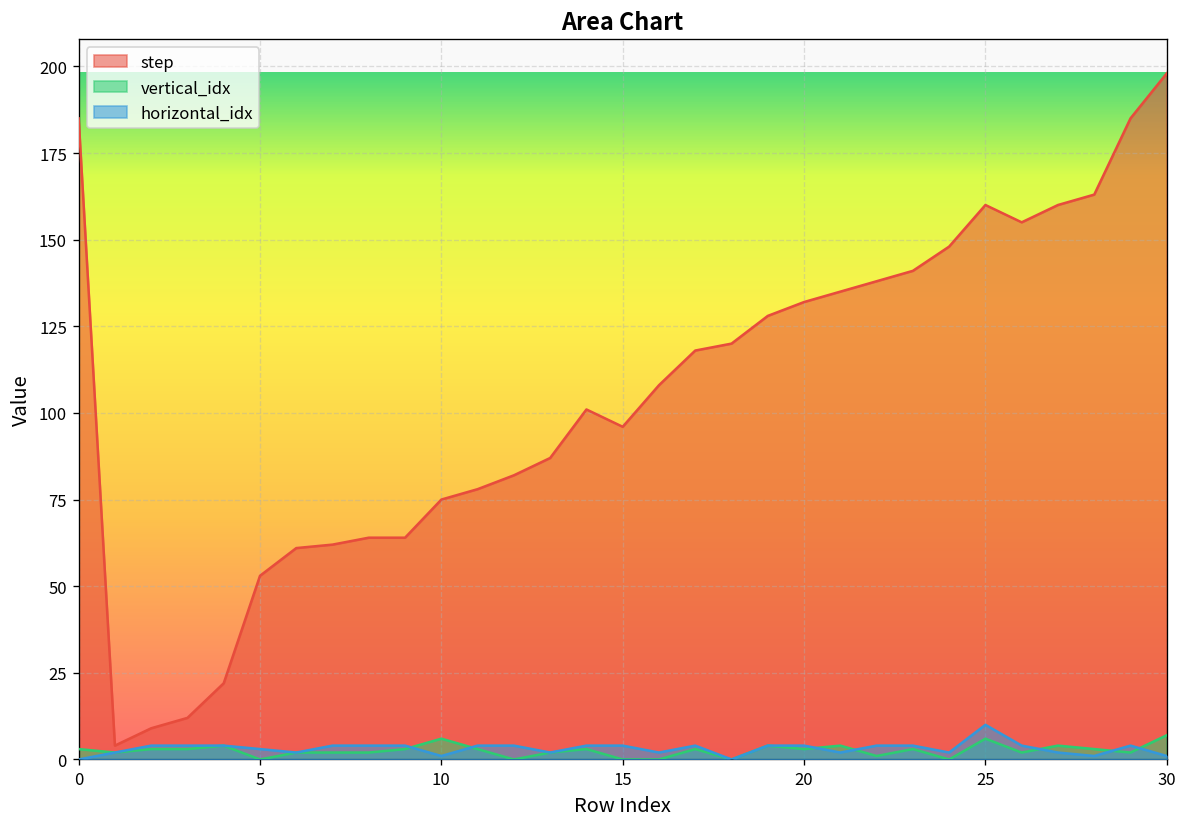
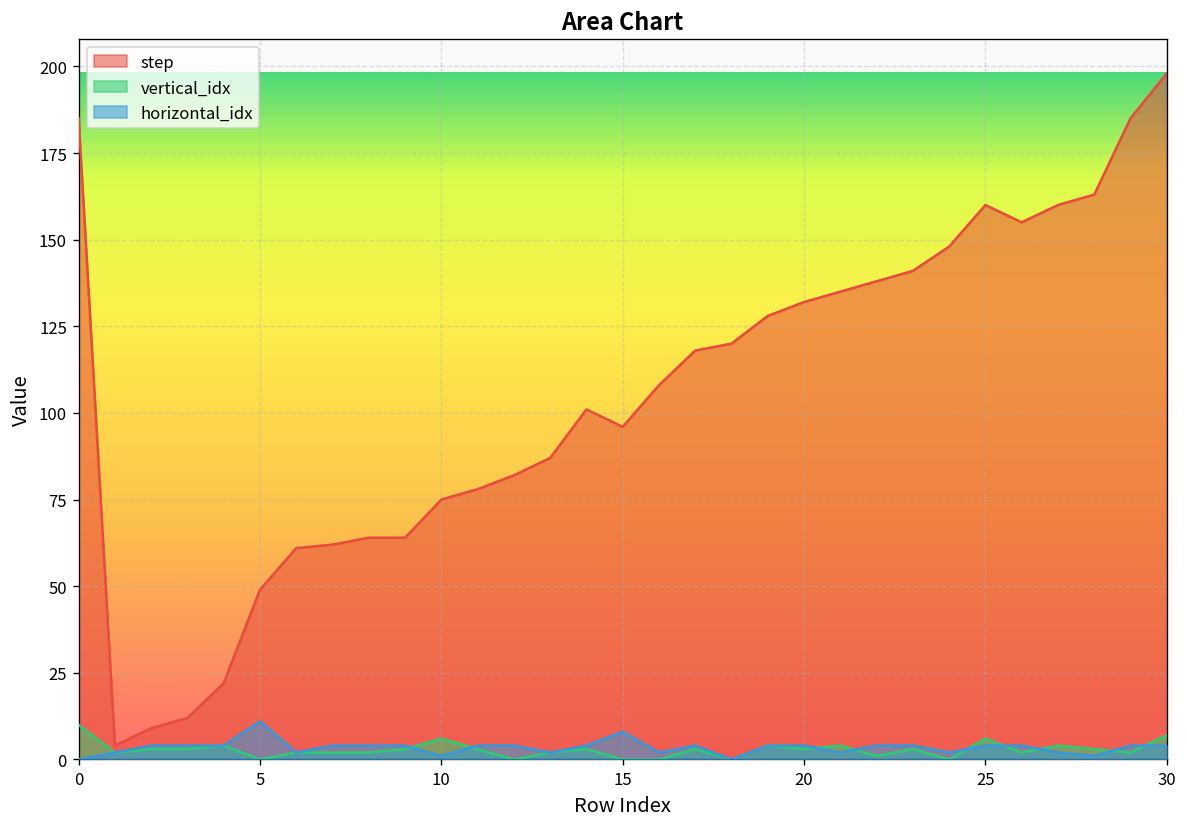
vertical_idx, 0: 3 -> 10
step, 5: 53 -> 49
horizontal_idx, 5: 3 -> 11
horizontal_idx, 15: 4 -> 8
horizontal_idx, 25: 10 -> 4
horizontal_idx, 30: 1 -> 4
